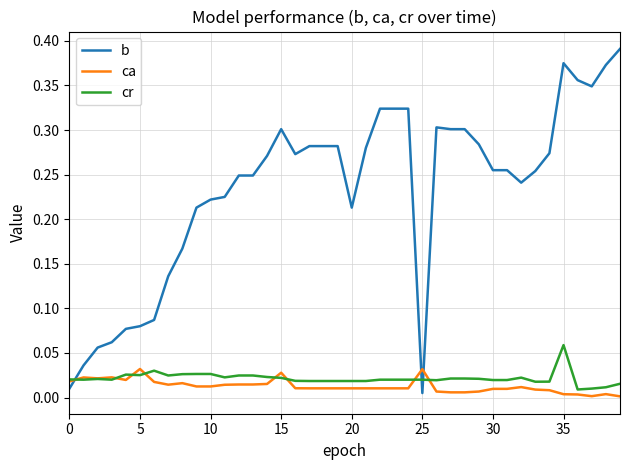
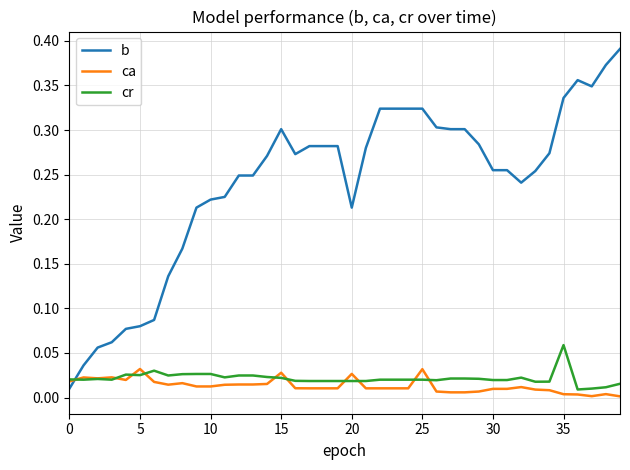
ca, 20: 0.01 -> 0.03
b, 25: 0.01 -> 0.32
b, 35: 0.38 -> 0.34
